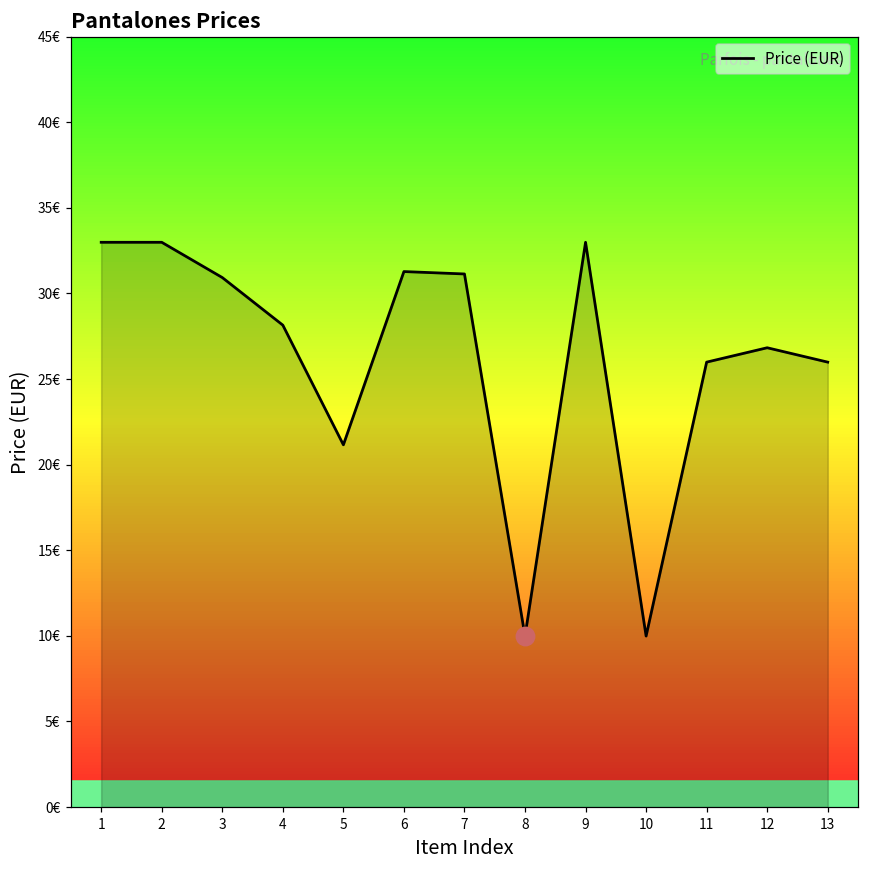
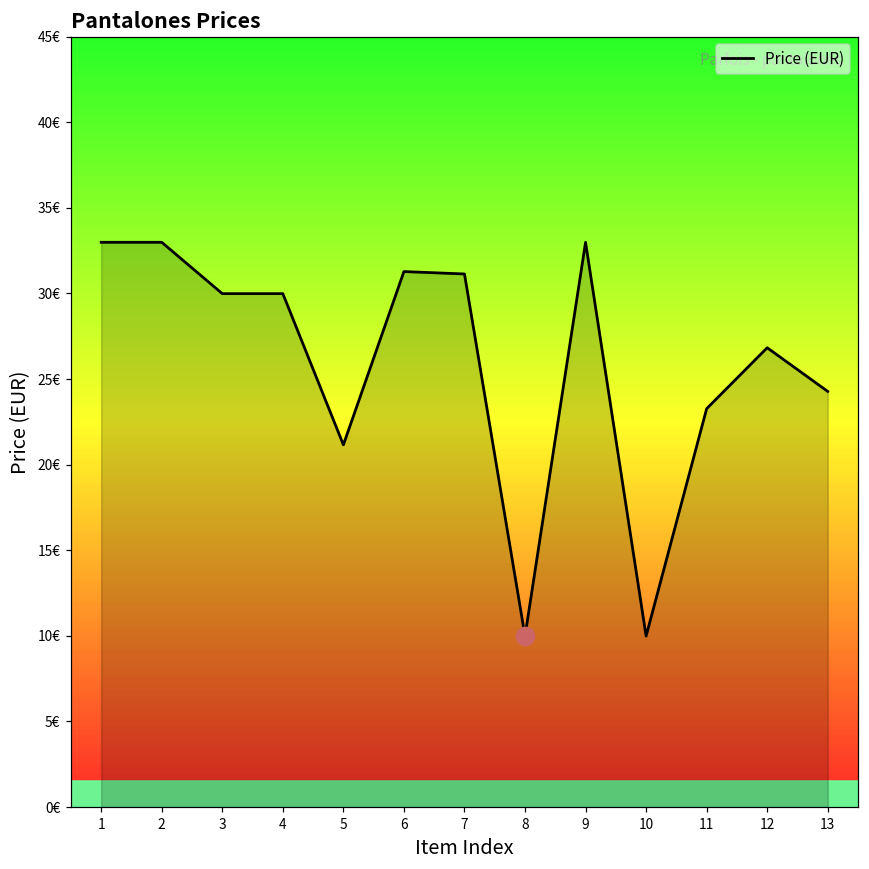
Price (EUR), 3: 30.9€ -> 30.0€
Price (EUR), 4: 28.2€ -> 30.0€
Price (EUR), 11: 26.0€ -> 23.3€
Price (EUR), 13: 26.0€ -> 24.3€
